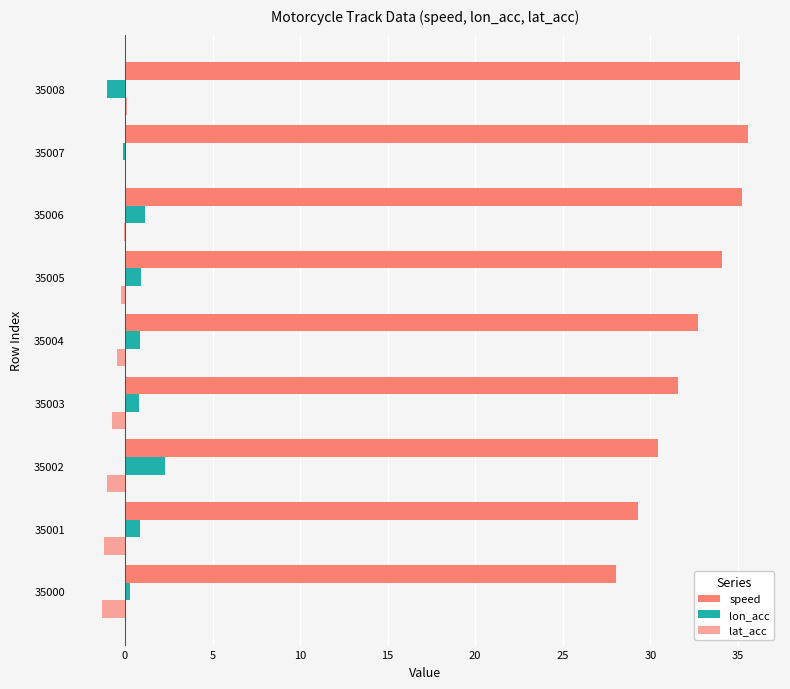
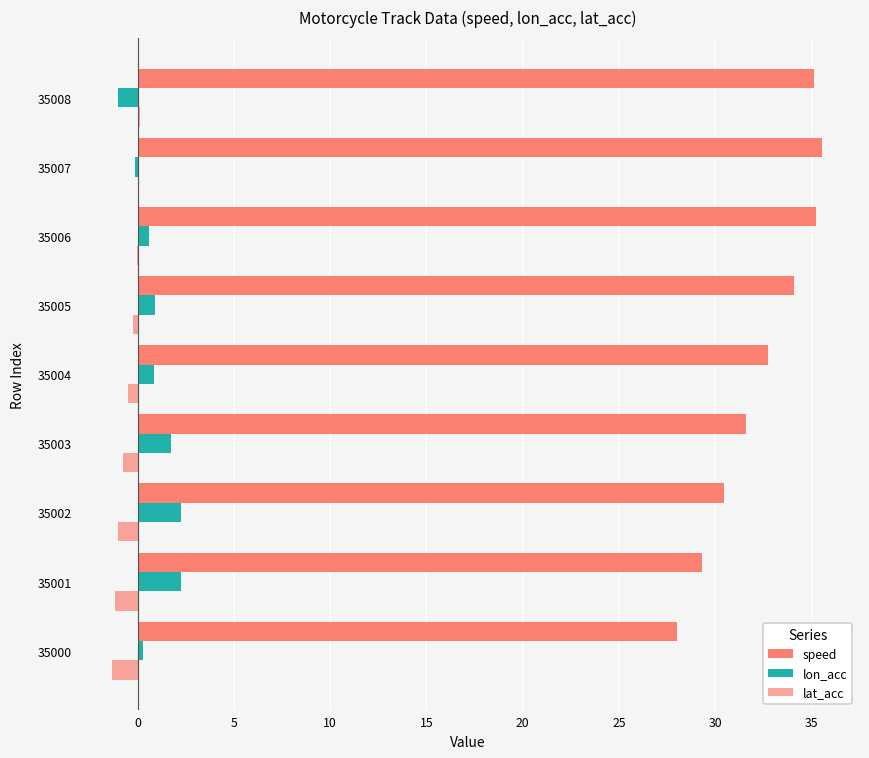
lon_acc, 35006: 1.1 -> 0.6
lon_acc, 35003: 0.8 -> 1.7
lon_acc, 35001: 0.8 -> 2.2
